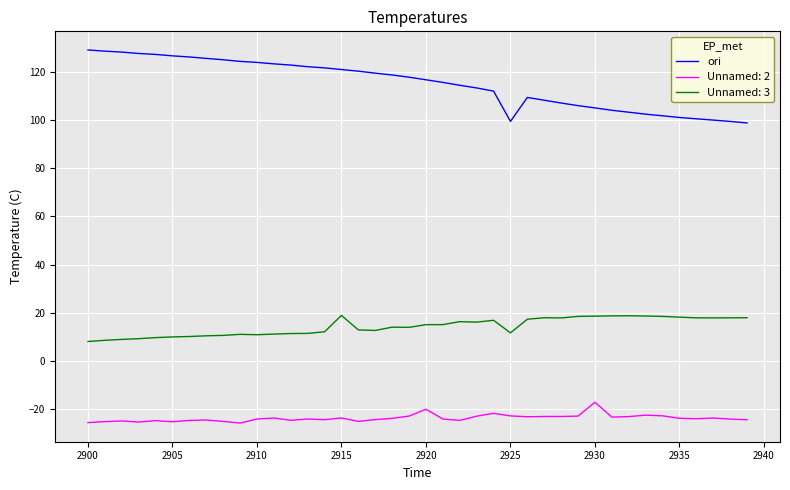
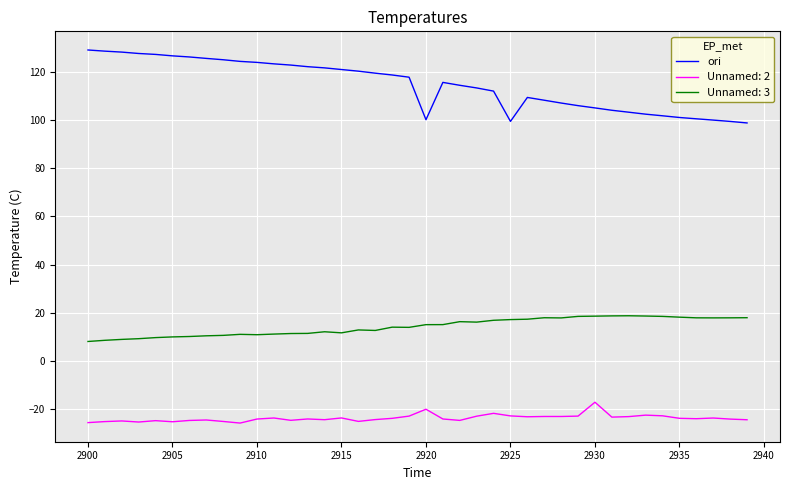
Unnamed: 3, 2915: 19 -> 12
ori, 2920: 117 -> 100
Unnamed: 3, 2925: 12 -> 17
